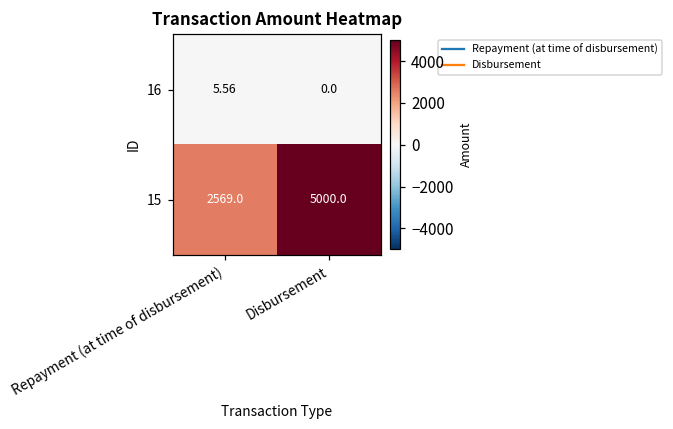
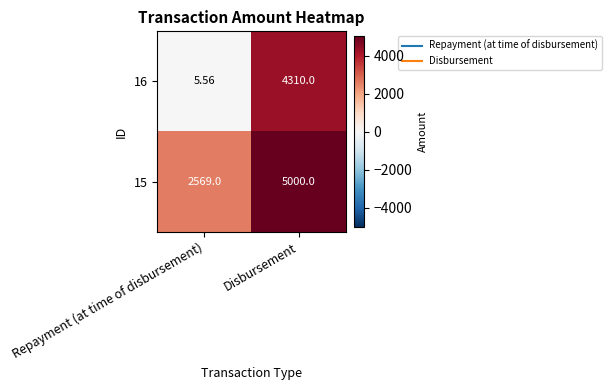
16, Disbursement: 0.0 -> 4310.0
